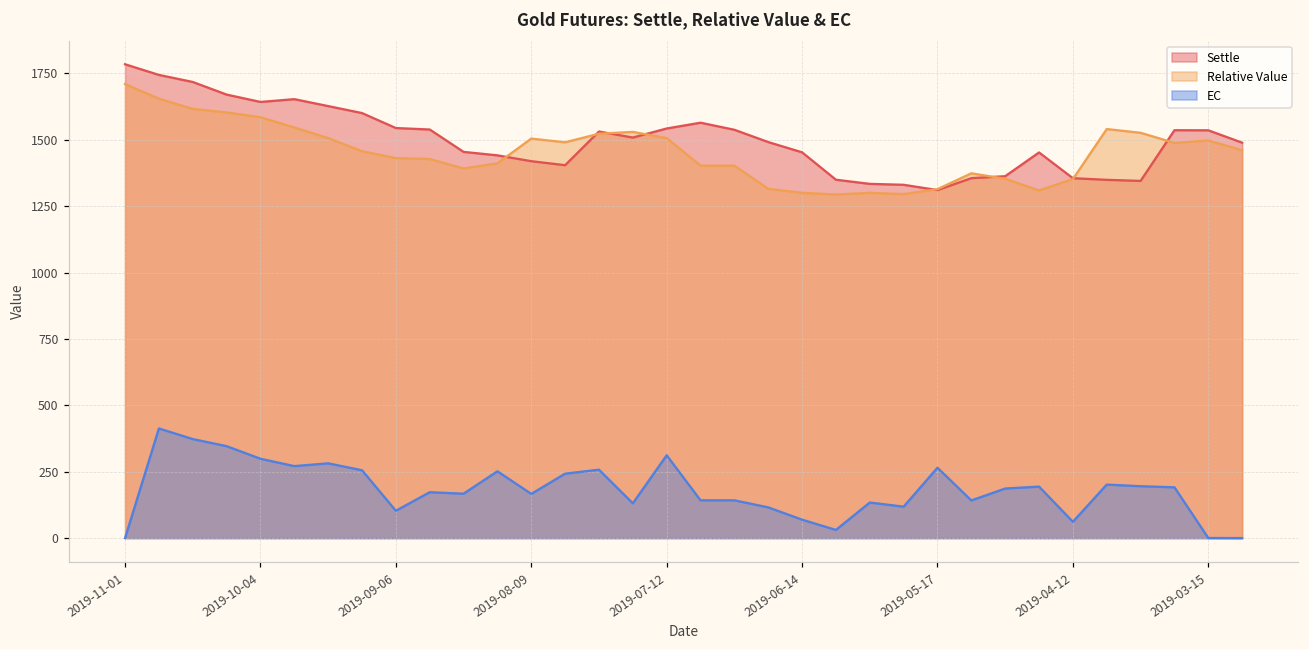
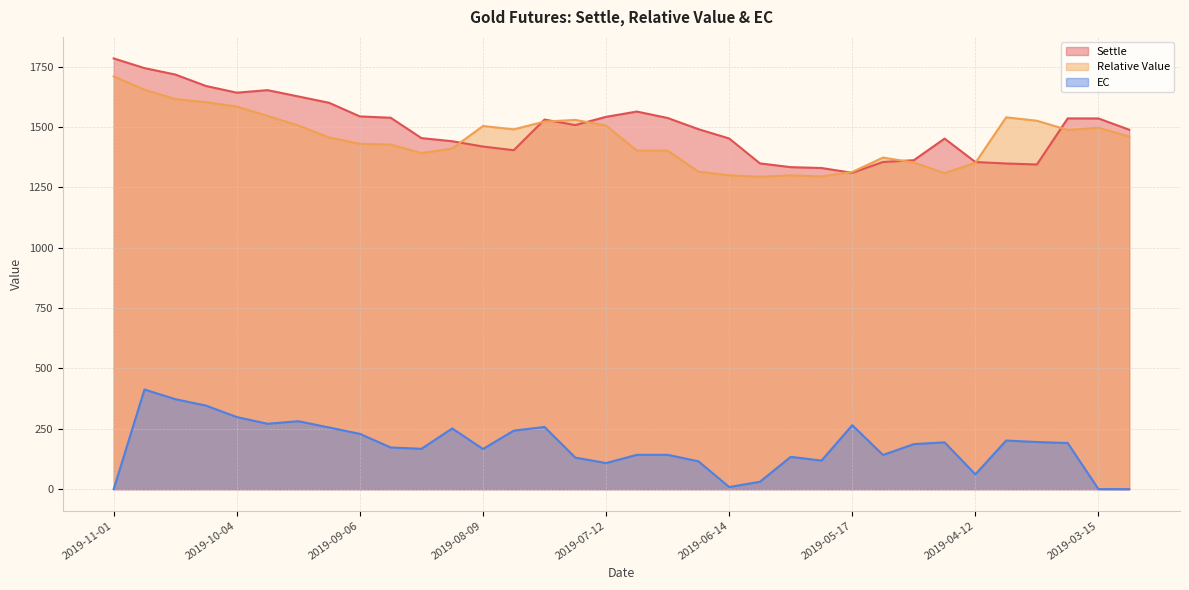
EC, 2019-09-06: 100 -> 230
EC, 2019-07-12: 310 -> 110
EC, 2019-06-14: 70 -> 10
